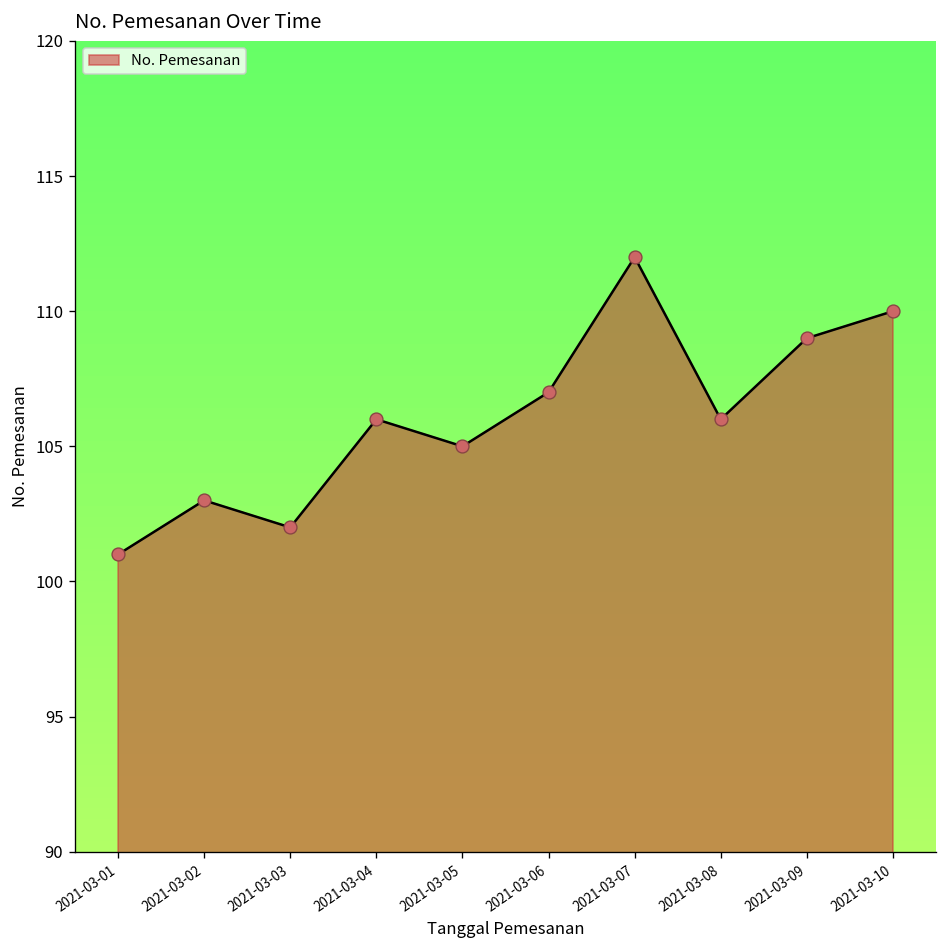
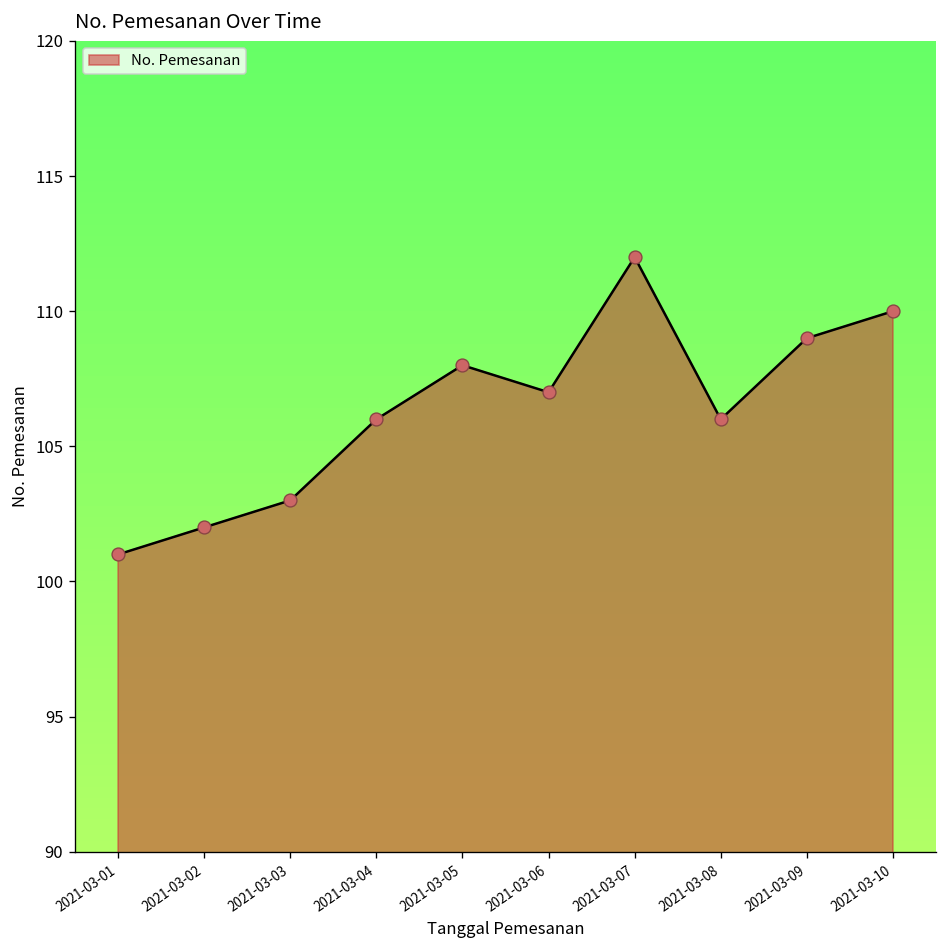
2021-03-02: 103 -> 102
2021-03-03: 102 -> 103
2021-03-05: 105 -> 108
